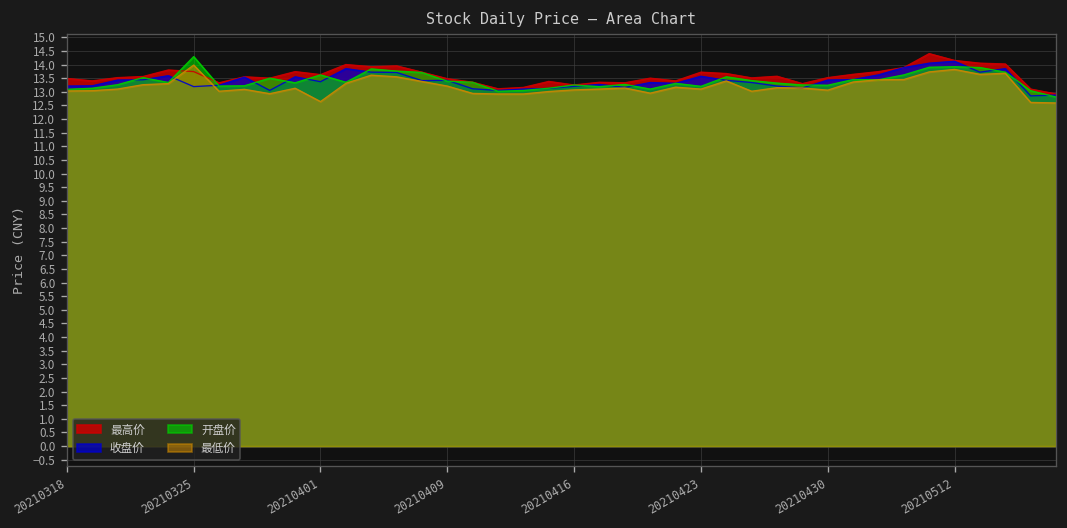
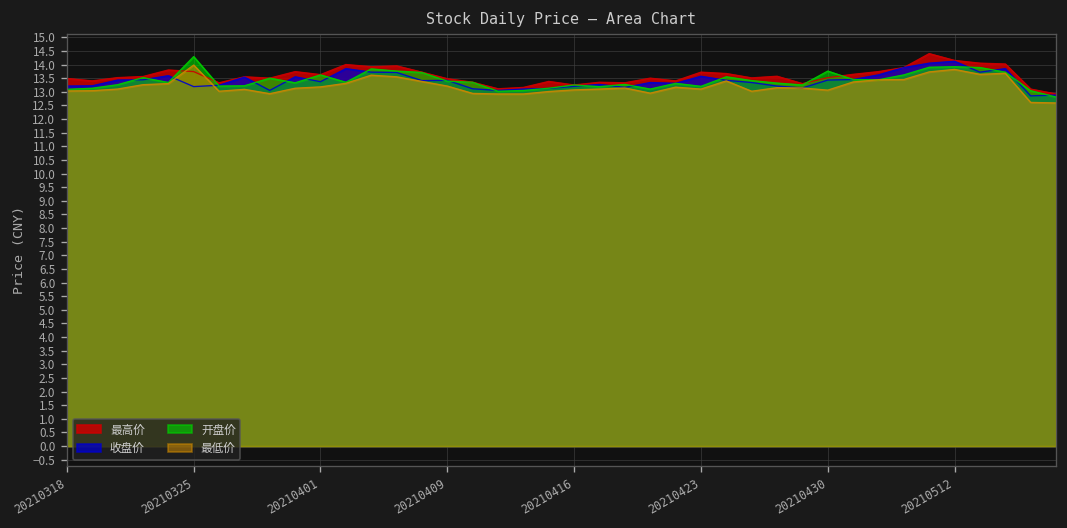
最低价, 20210401: 12.6 -> 13.2
开盘价, 20210430: 13.2 -> 13.8
